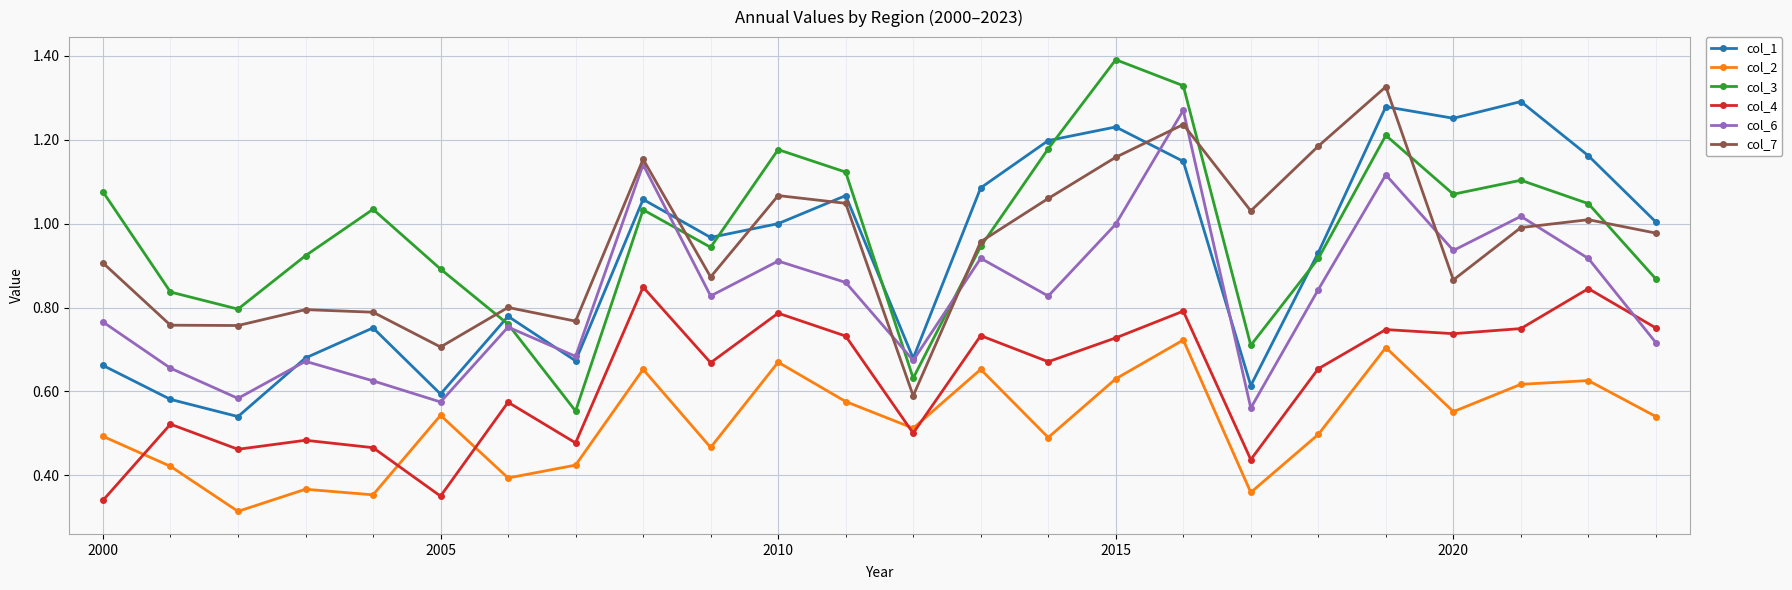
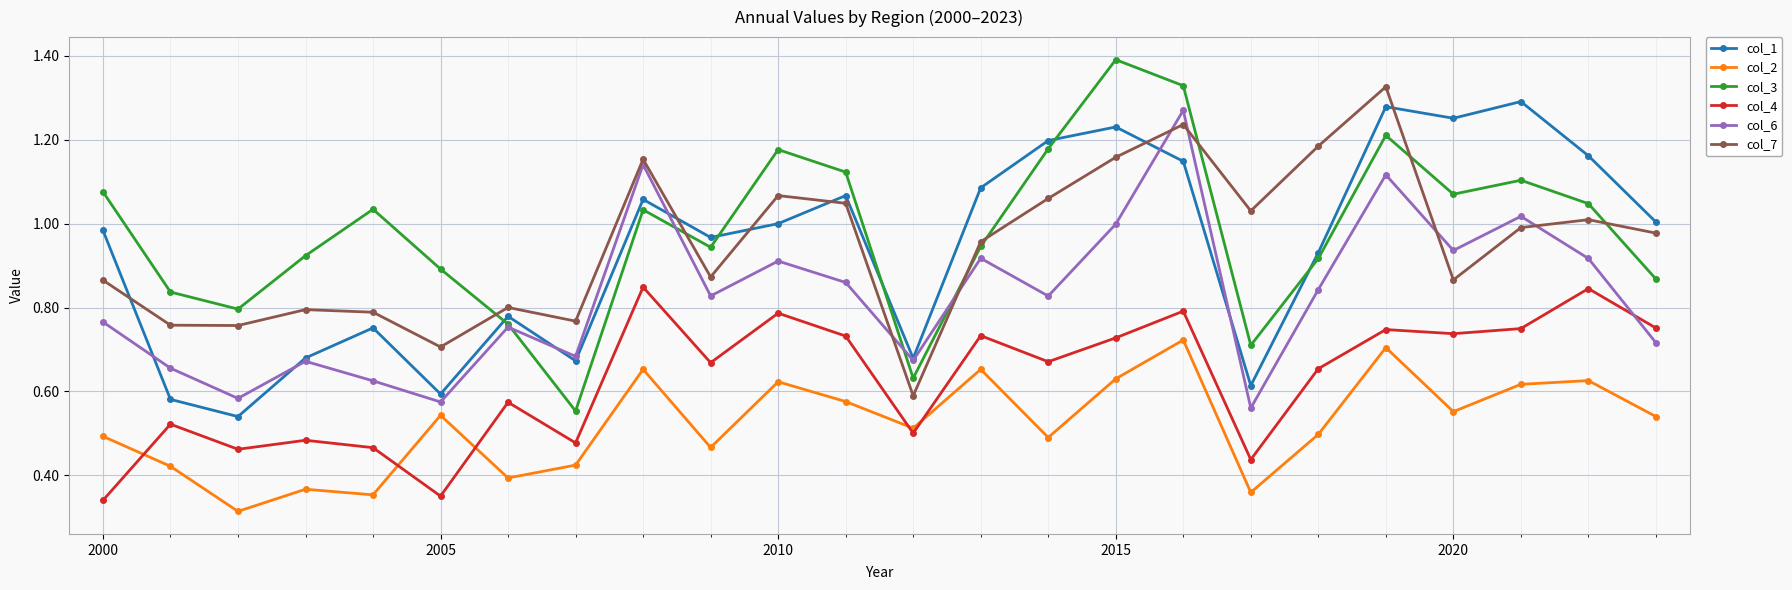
col_1, 2000: 0.66 -> 0.98
col_7, 2000: 0.91 -> 0.87
col_2, 2010: 0.67 -> 0.62
